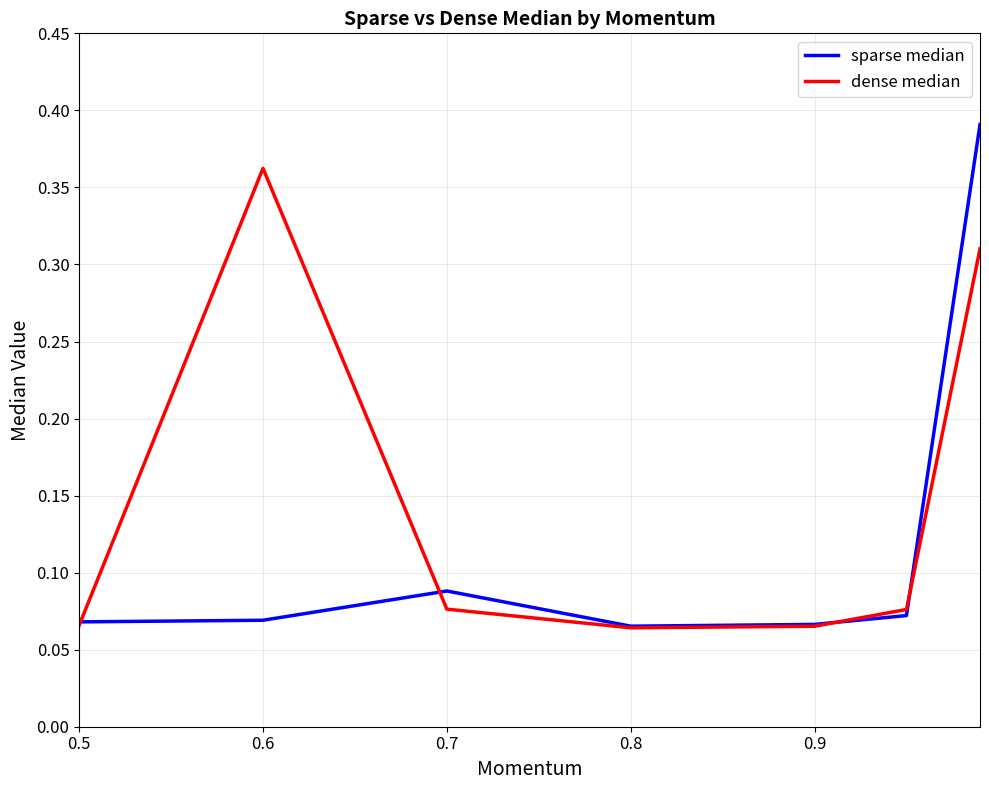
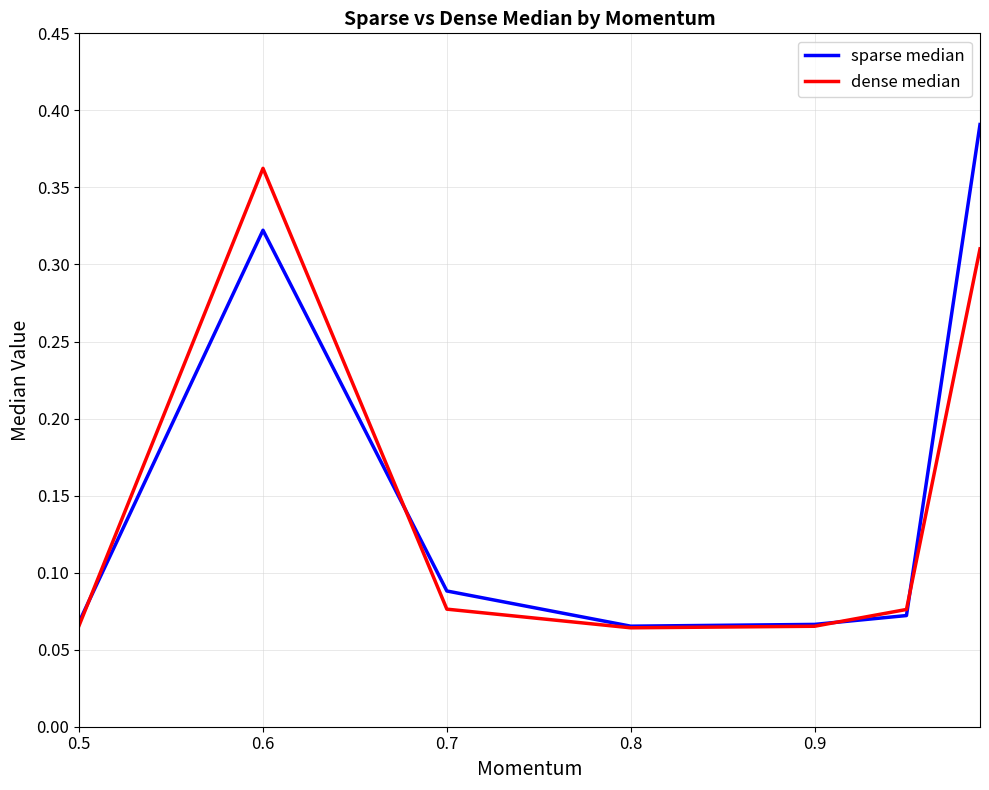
sparse median, 0.6: 0.069 -> 0.322
